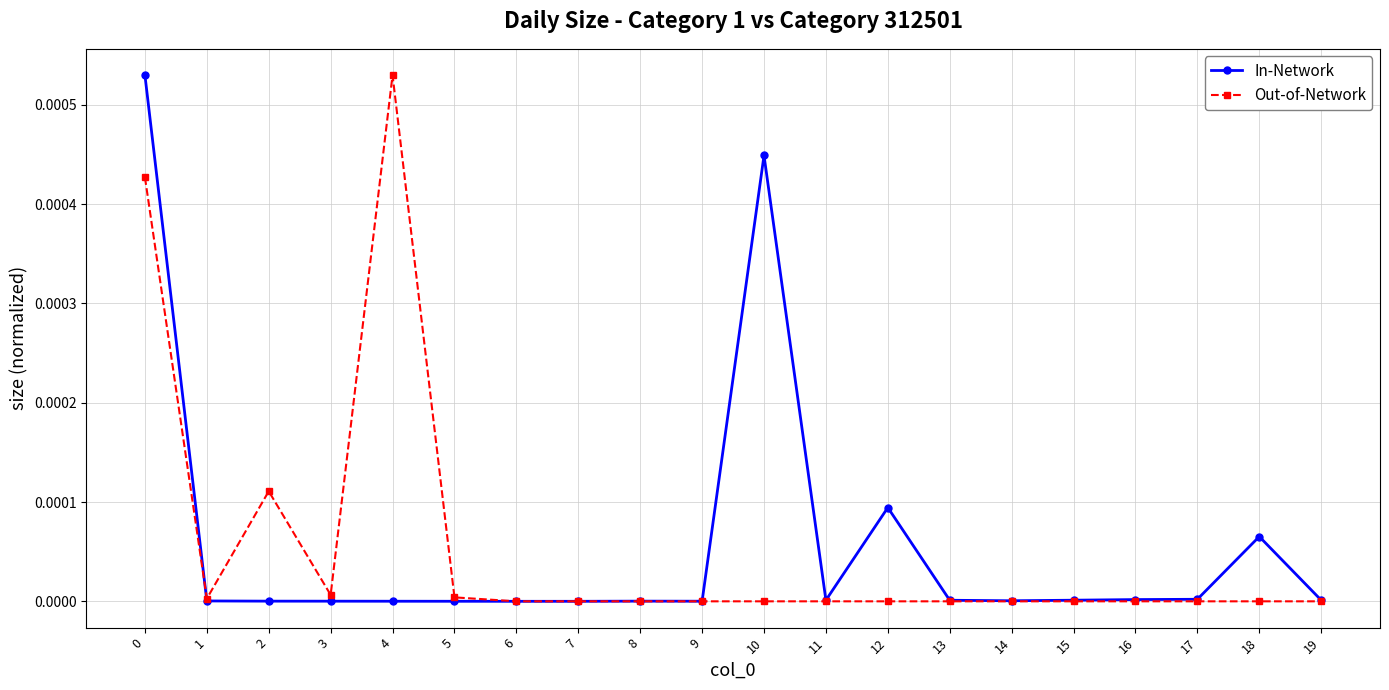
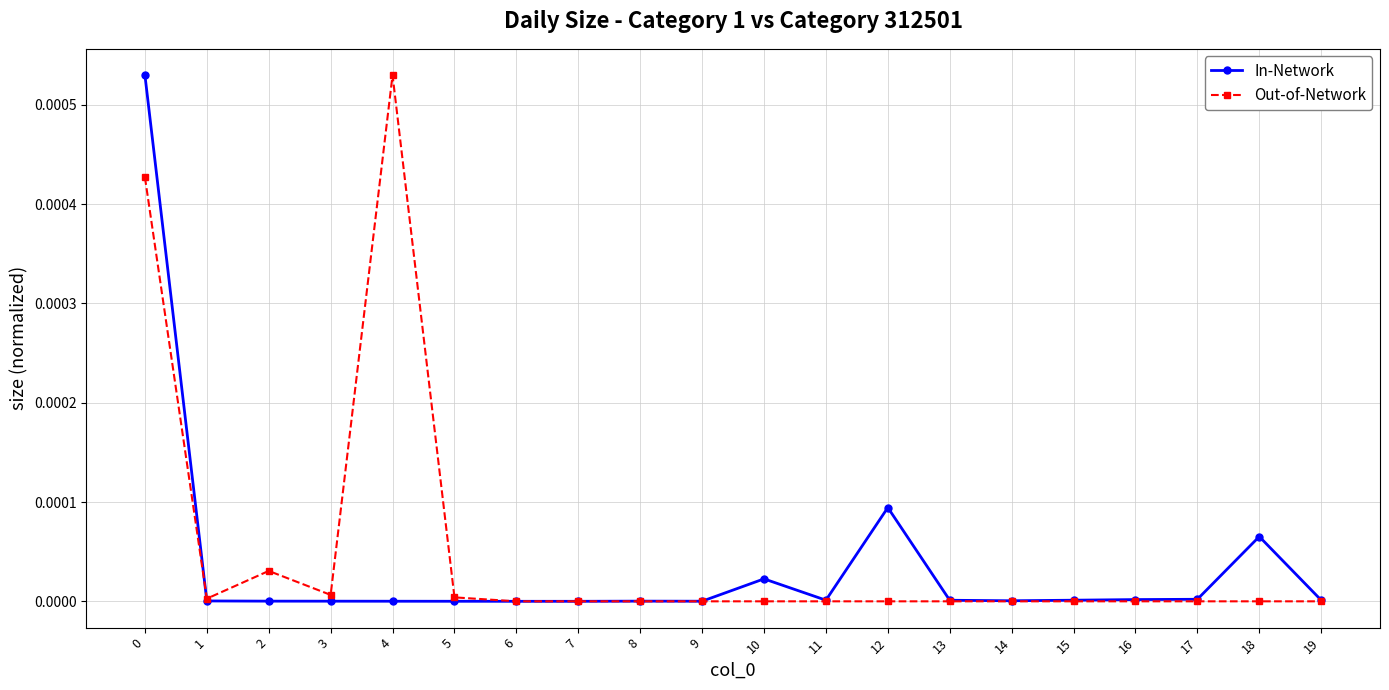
Out-of-Network, 2: 0.00011 -> 0.00003
In-Network, 10: 0.00045 -> 0.00002
